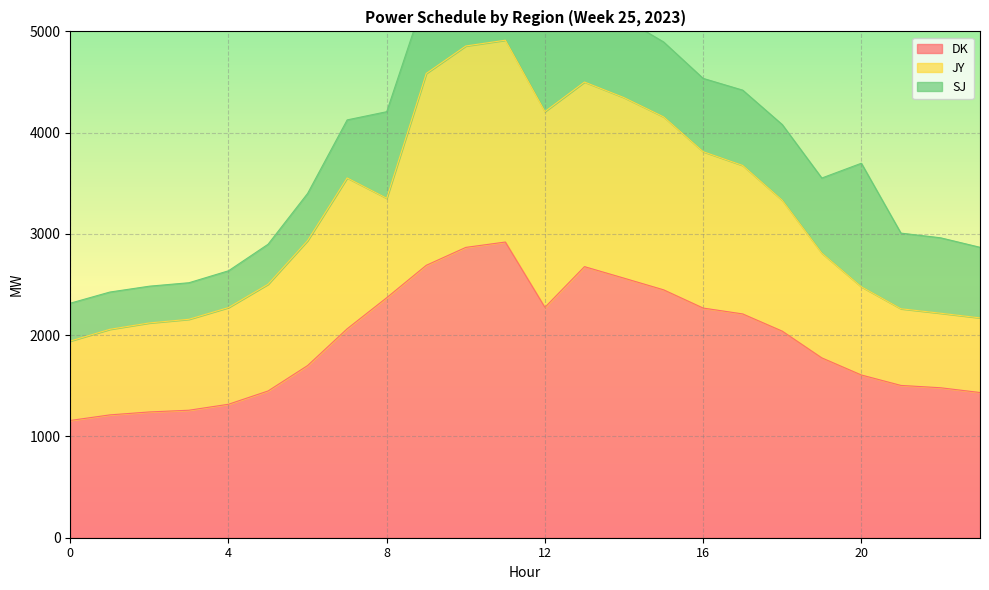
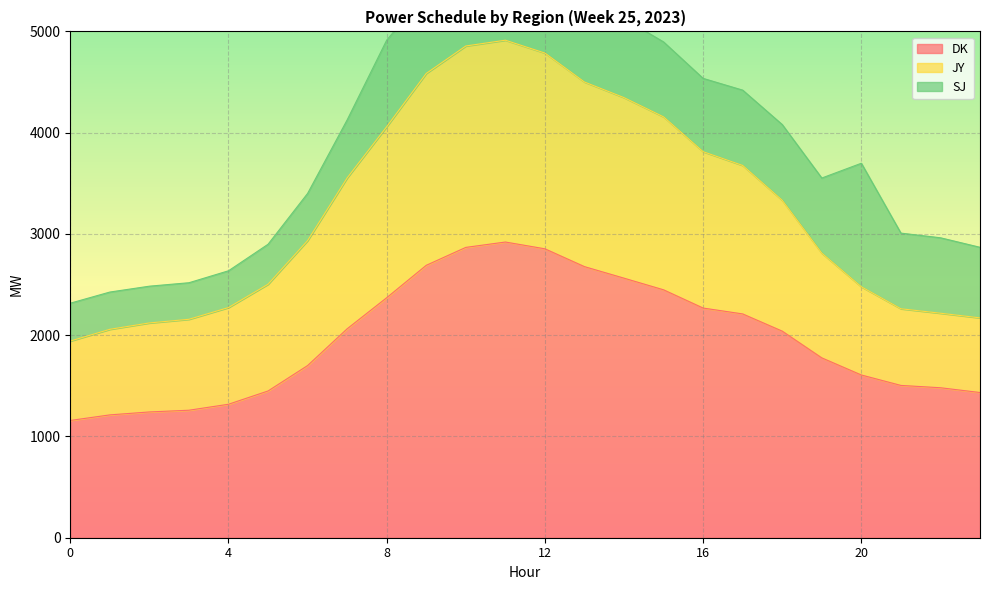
JY, 8: 980 -> 1690
DK, 12: 2280 -> 2850
